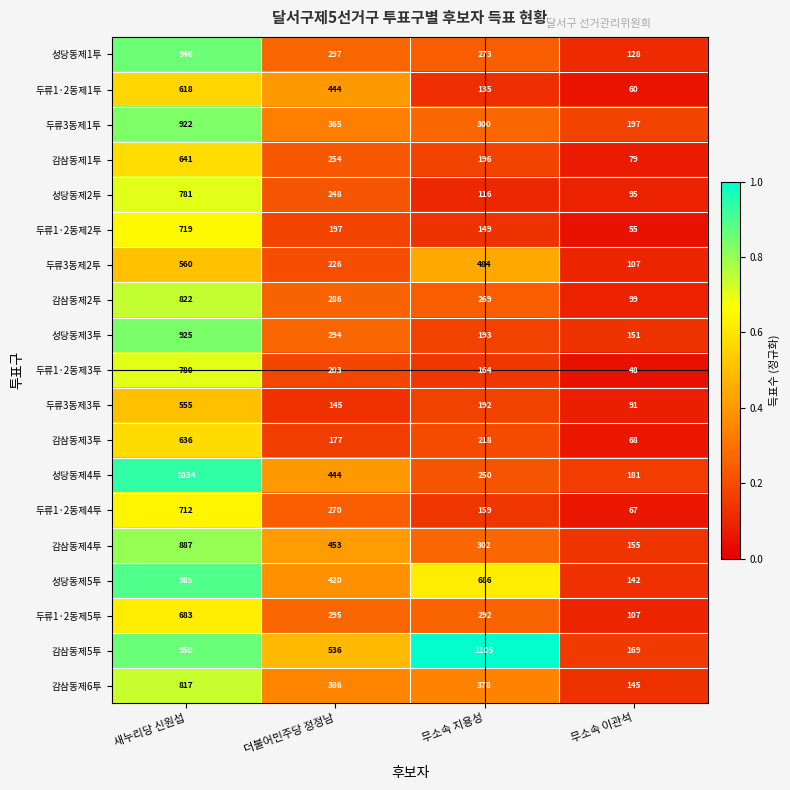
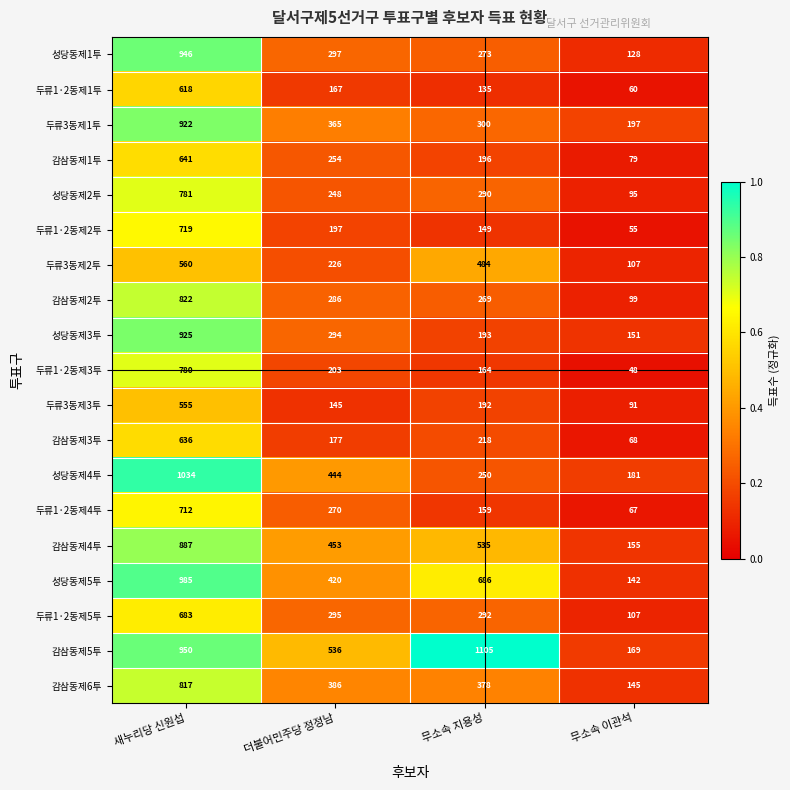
두류1·2동제1투, 더불어민주당 정정남: 444 -> 167
성당동제2투, 무소속 지용성: 116 -> 290
감삼동제4투, 무소속 지용성: 302 -> 535
